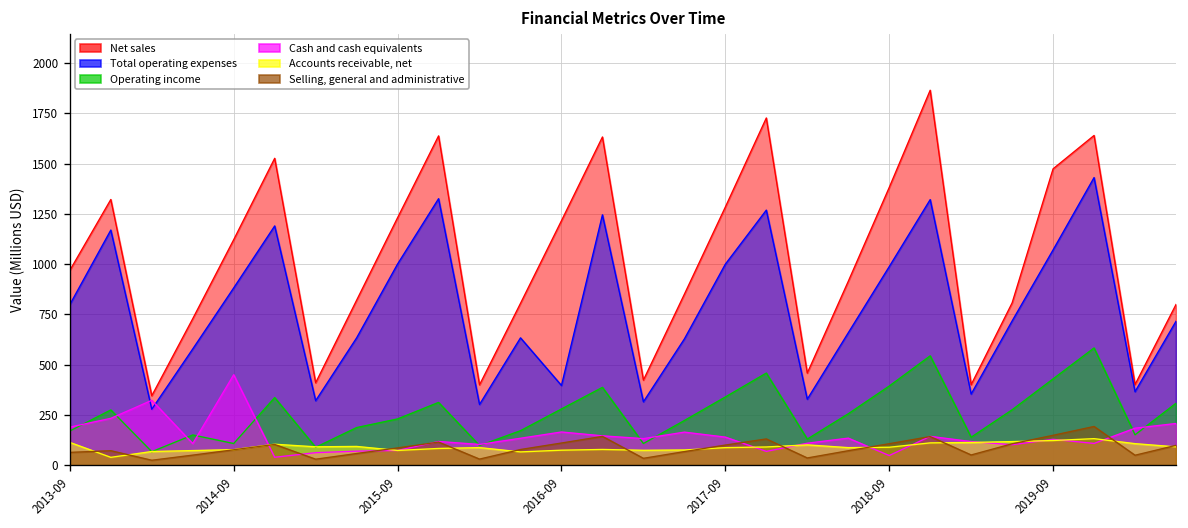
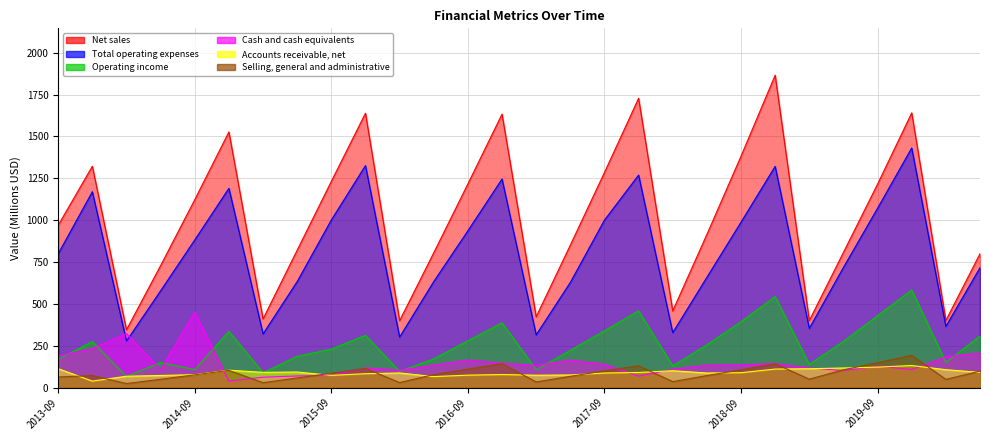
Total operating expenses, 2016-09: 400 -> 940
Cash and cash equivalents, 2018-09: 50 -> 140
Net sales, 2019-09: 1470 -> 1220
